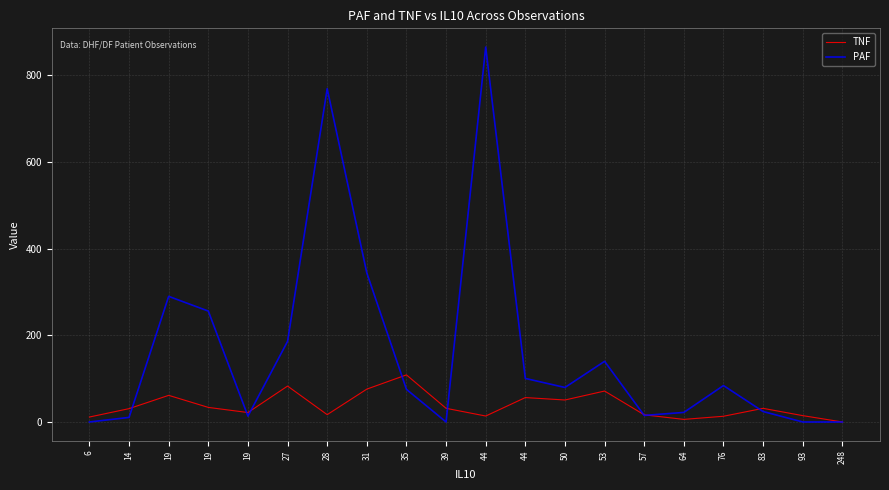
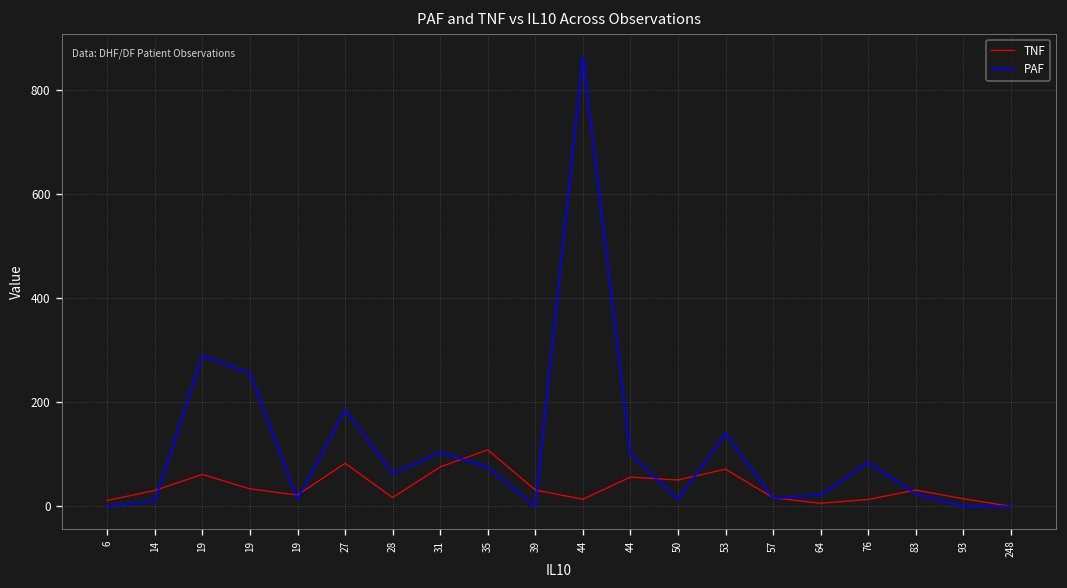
PAF, 28: 770 -> 60
PAF, 31: 340 -> 100
PAF, 50: 80 -> 10
